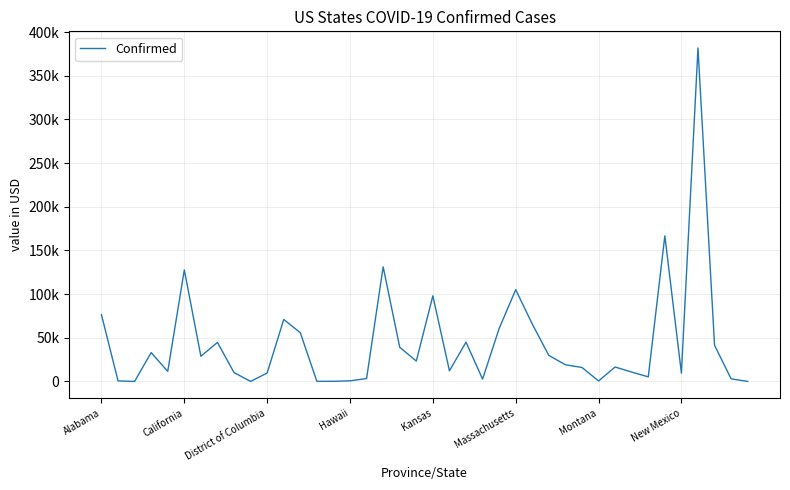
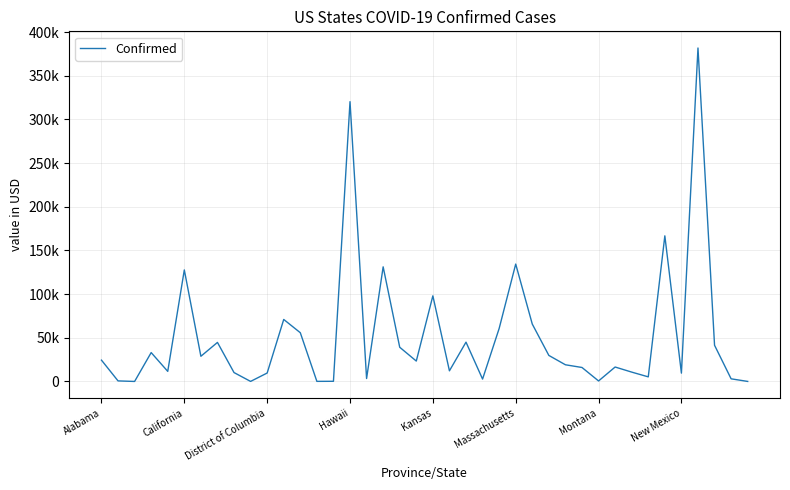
Alabama: 80000 -> 20000
Hawaii: 0 -> 320000
Massachusetts: 110000 -> 130000
